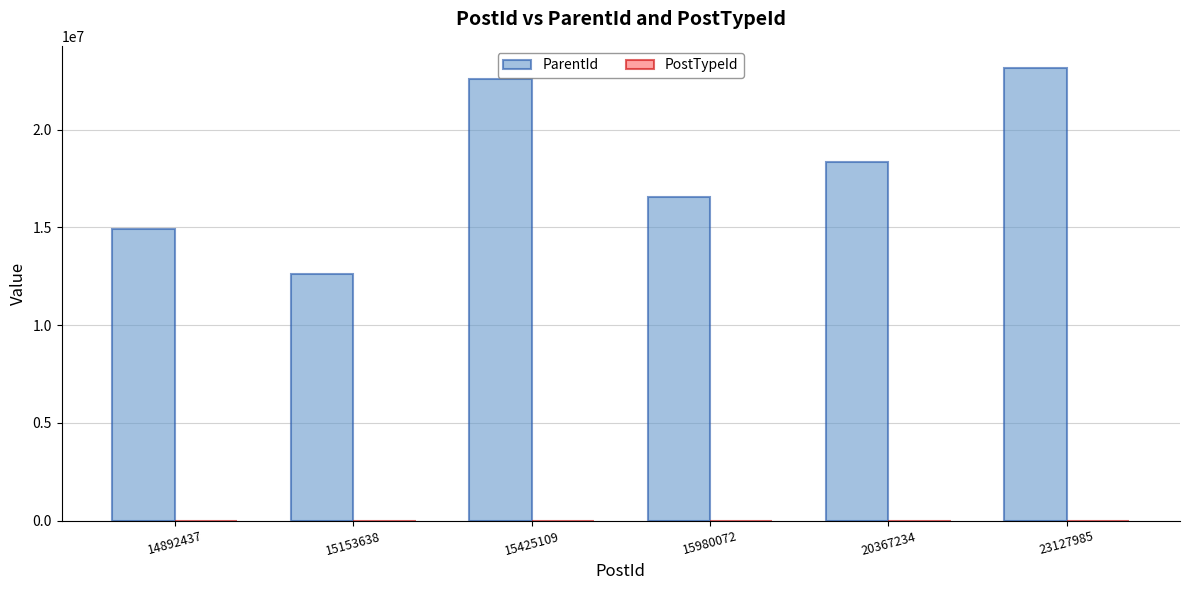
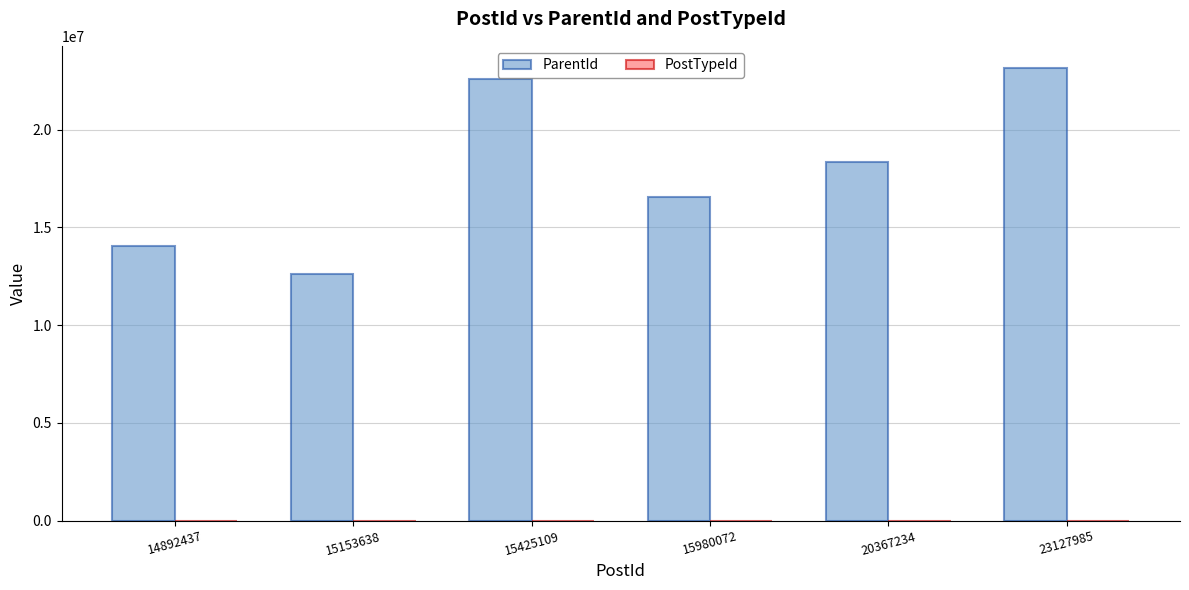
ParentId, 14892437: 14900000 -> 14100000
